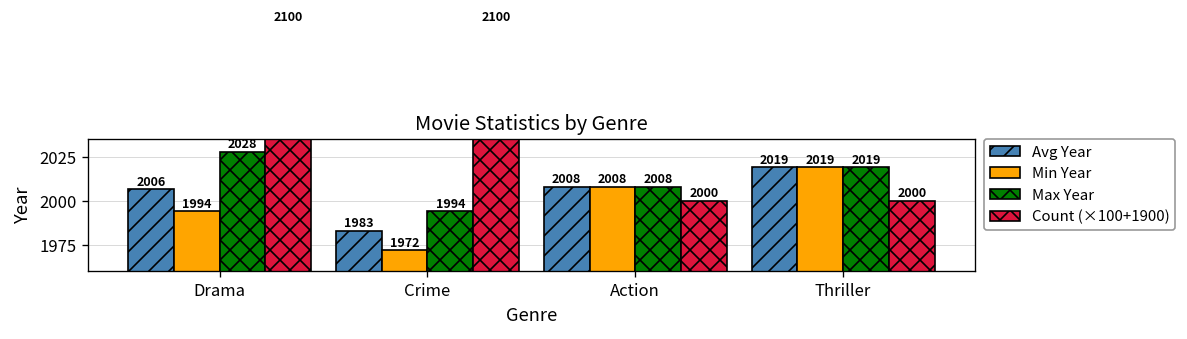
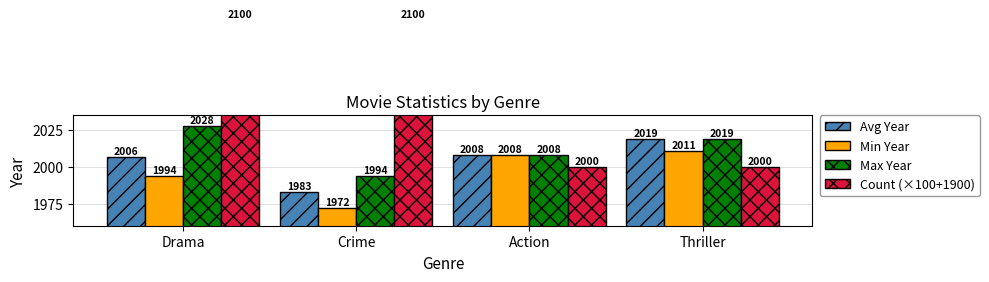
Min Year, Thriller: 2019 -> 2011
